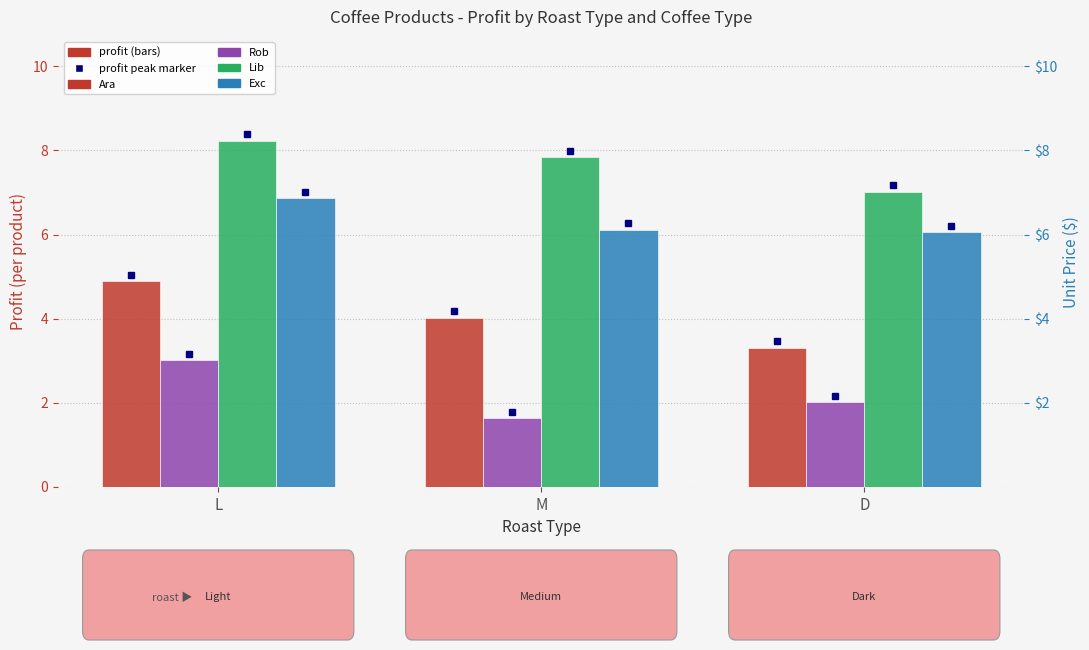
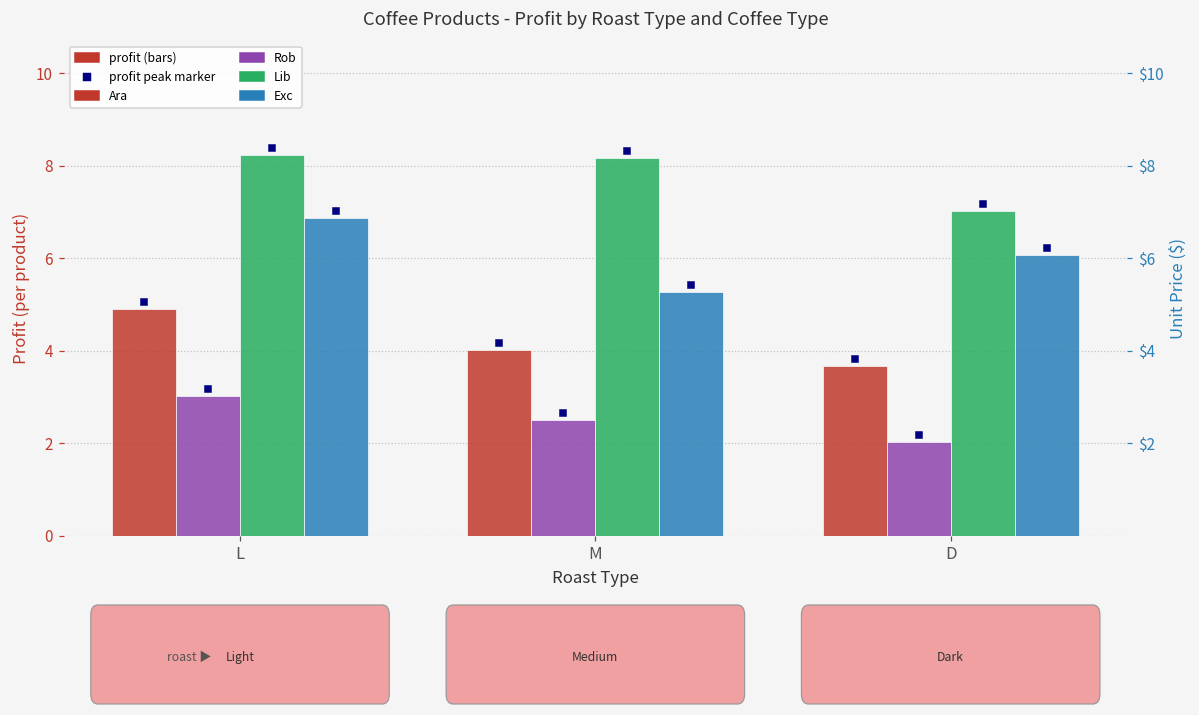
Rob, M: 1.6 -> 2.5
Lib, M: 7.8 -> 8.2
Exc, M: 6.1 -> 5.3
Ara, D: 3.3 -> 3.7
